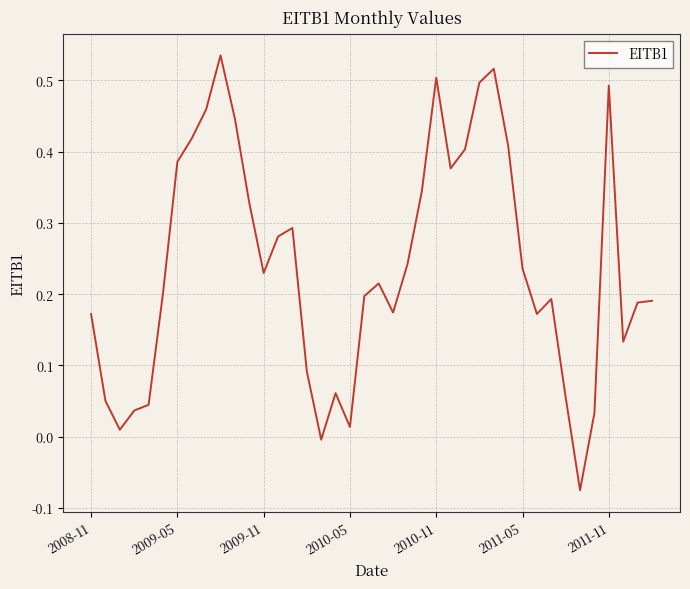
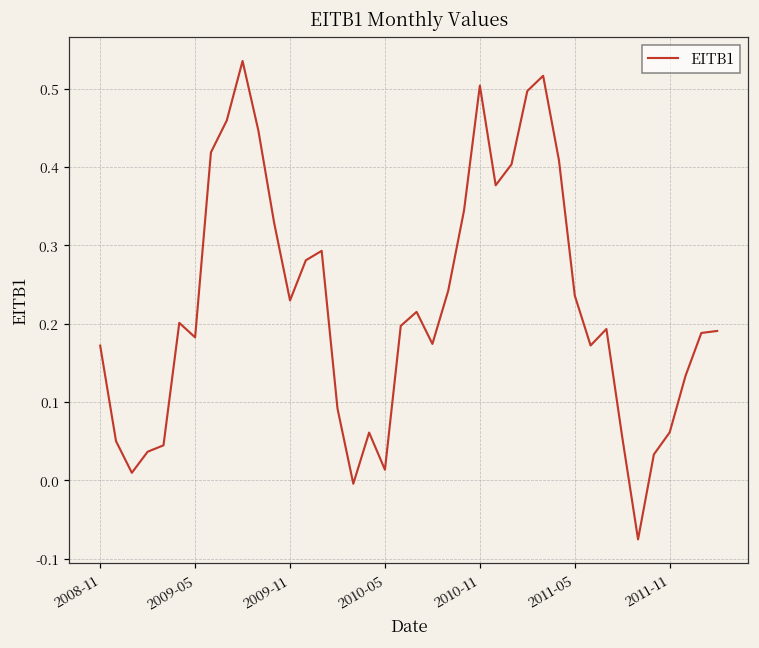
2009-05: 0.39 -> 0.18
2011-11: 0.49 -> 0.06
